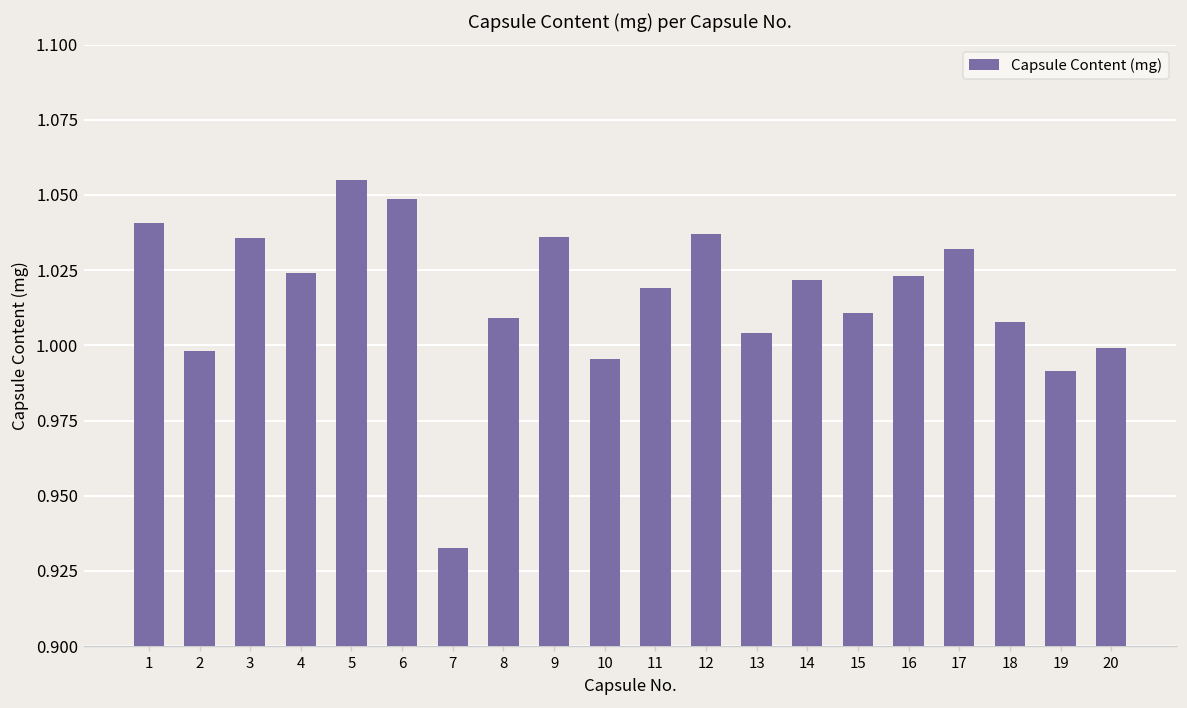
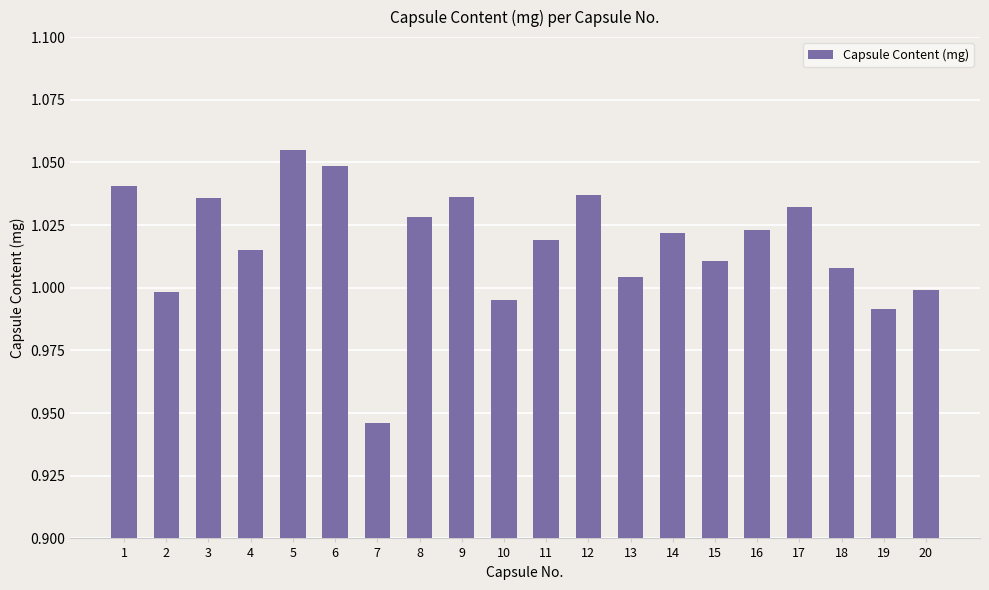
4: 1.024 -> 1.015
7: 0.933 -> 0.946
8: 1.009 -> 1.028
